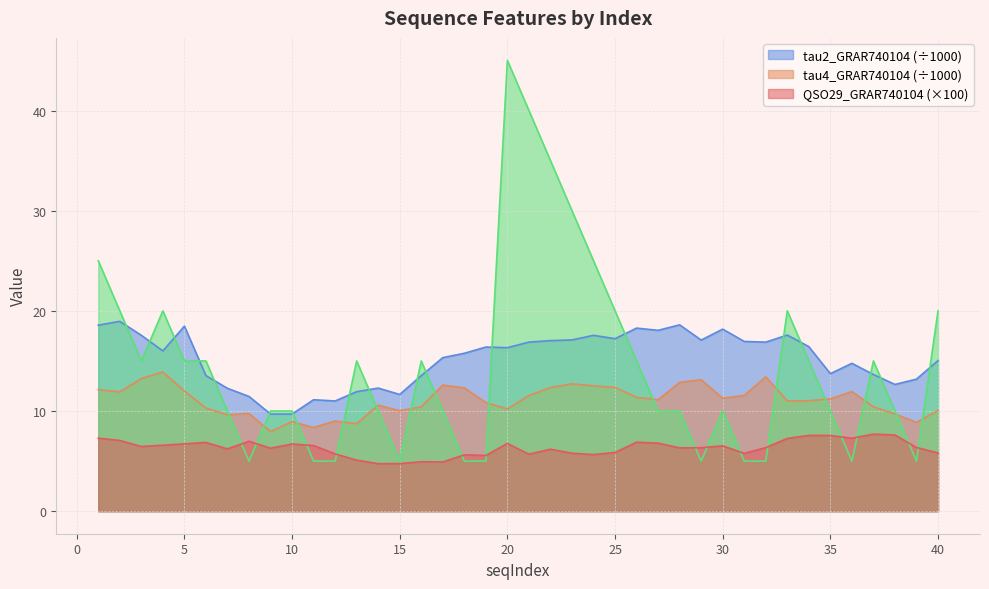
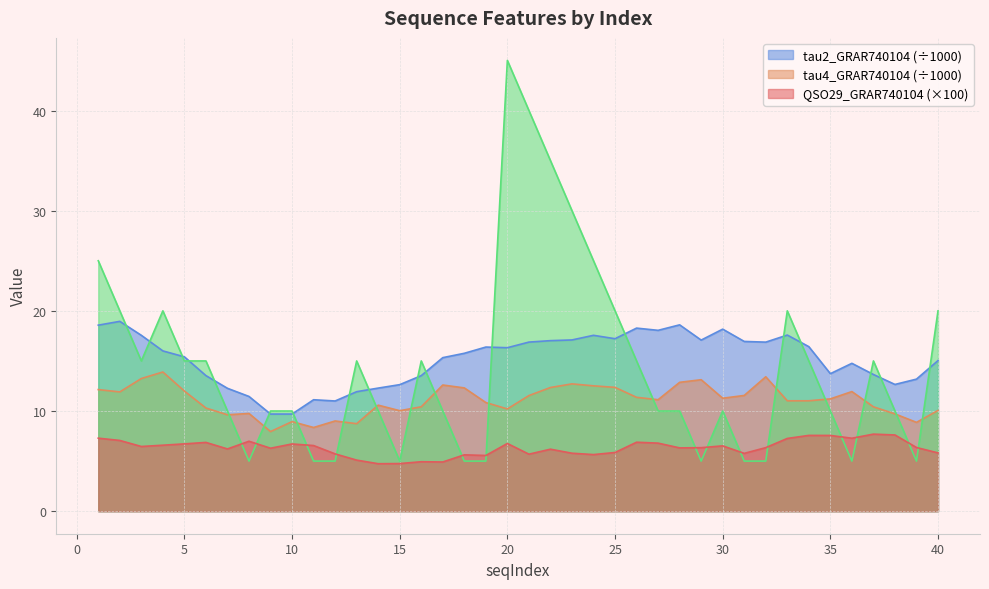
tau2_GRAR740104 (÷1000), 5: 18.5 -> 15.4
tau2_GRAR740104 (÷1000), 15: 11.7 -> 12.6
